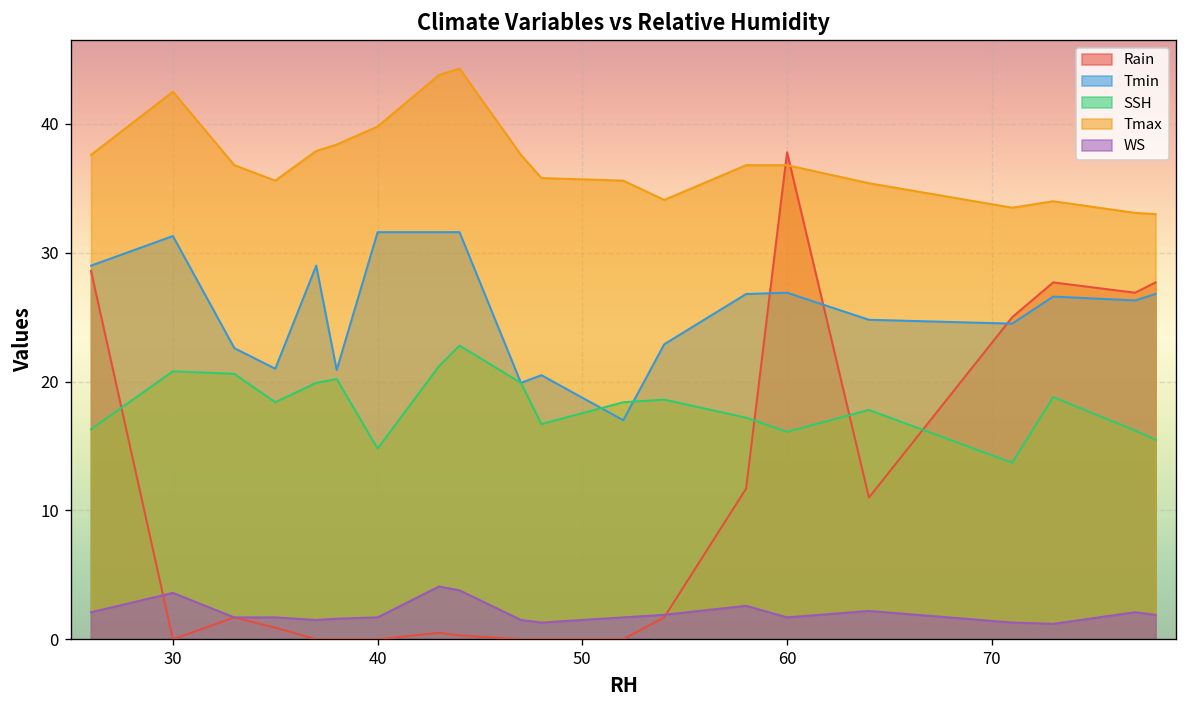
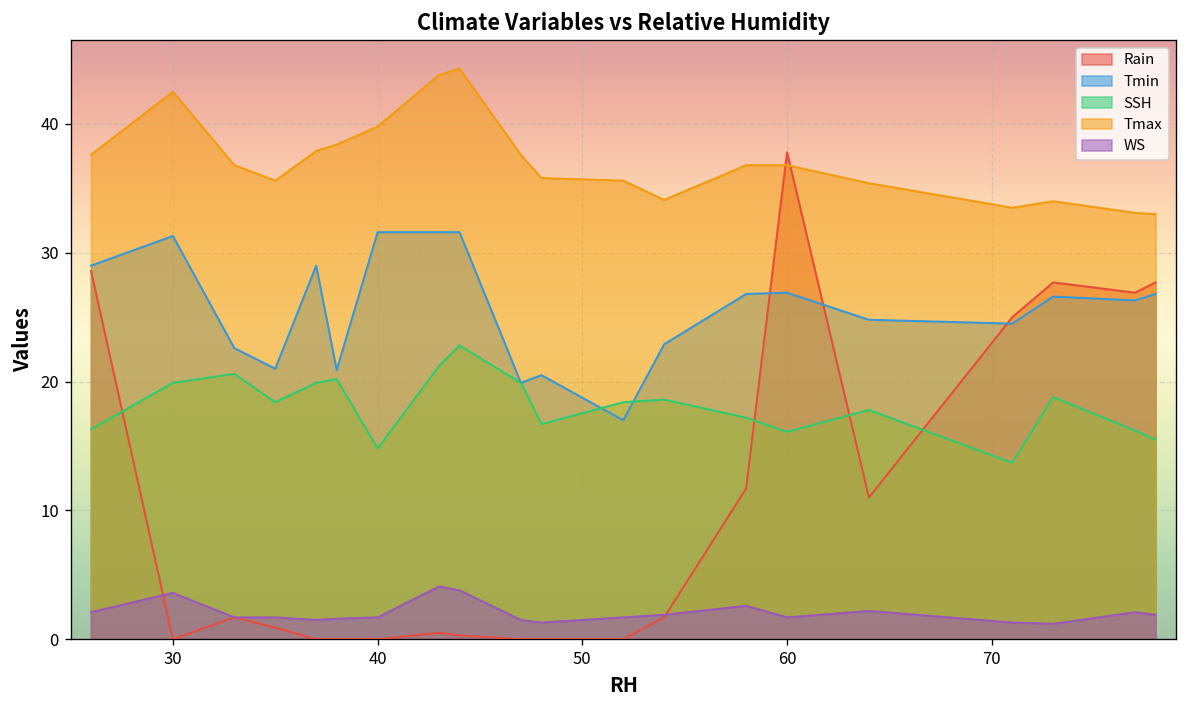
SSH, 30: 20.8 -> 19.9
